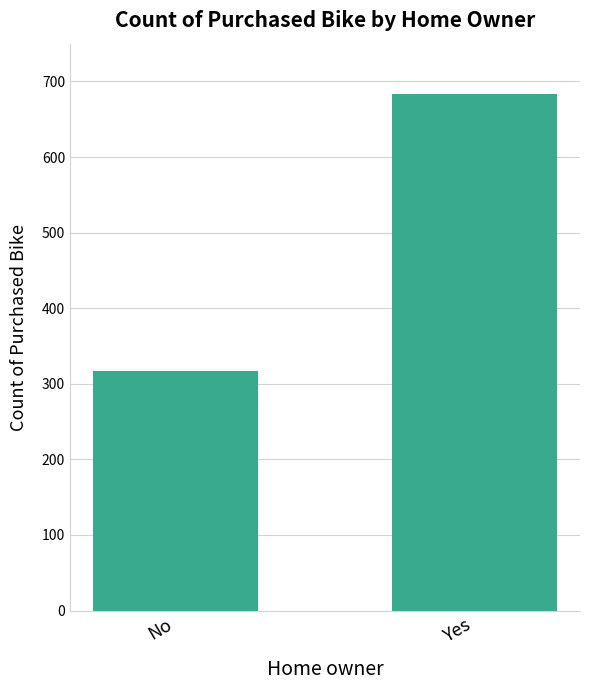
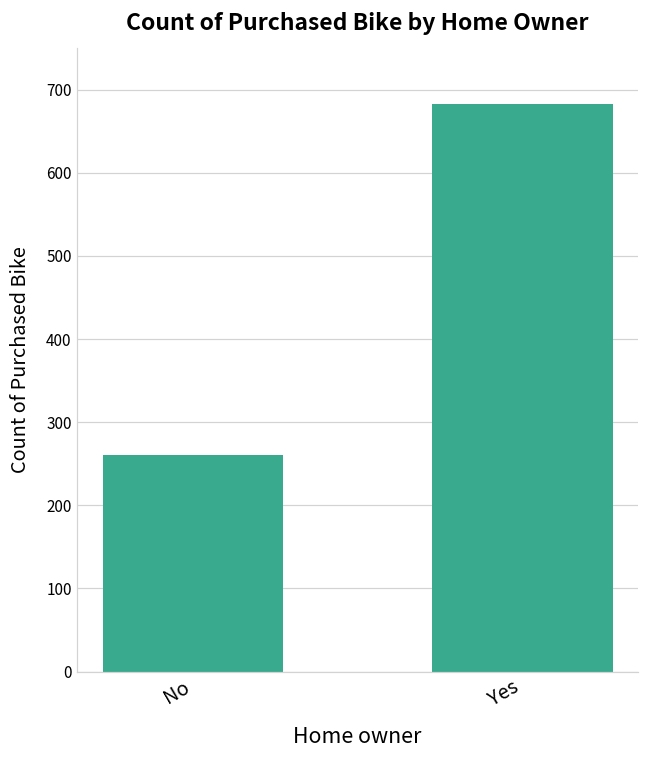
No: 320 -> 260
